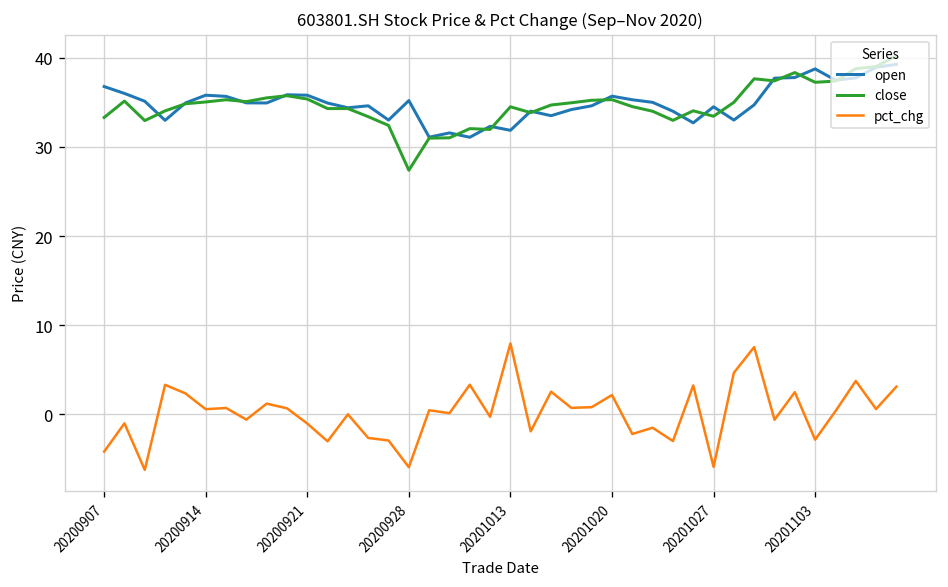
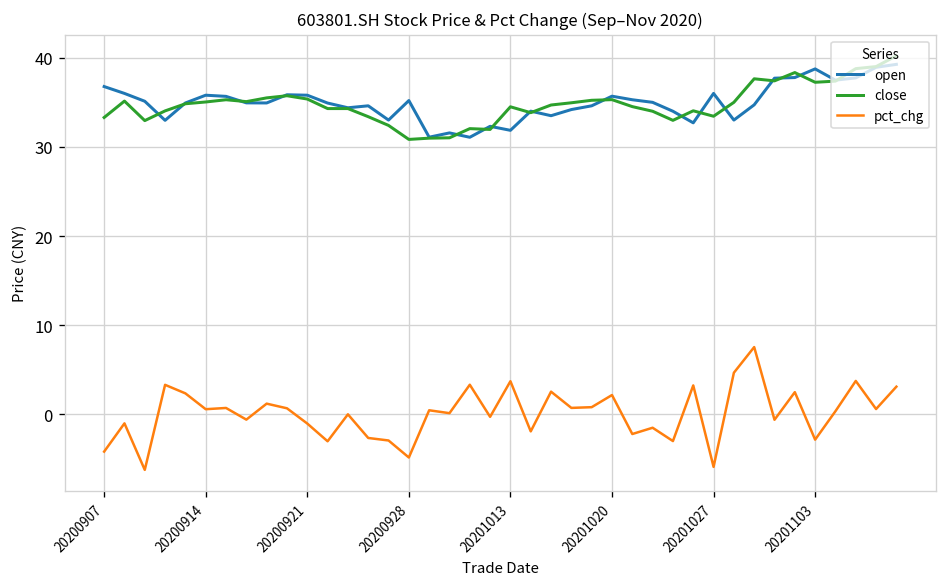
close, 20200928: 27 -> 31
pct_chg, 20200928: -6 -> -5
pct_chg, 20201013: 8 -> 4
open, 20201027: 35 -> 36
